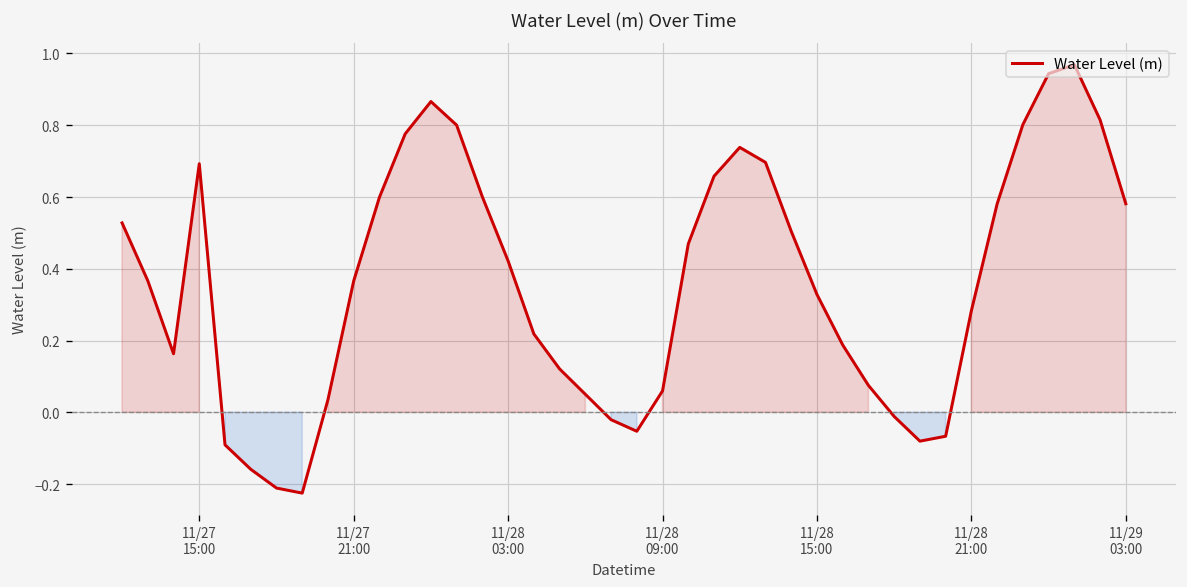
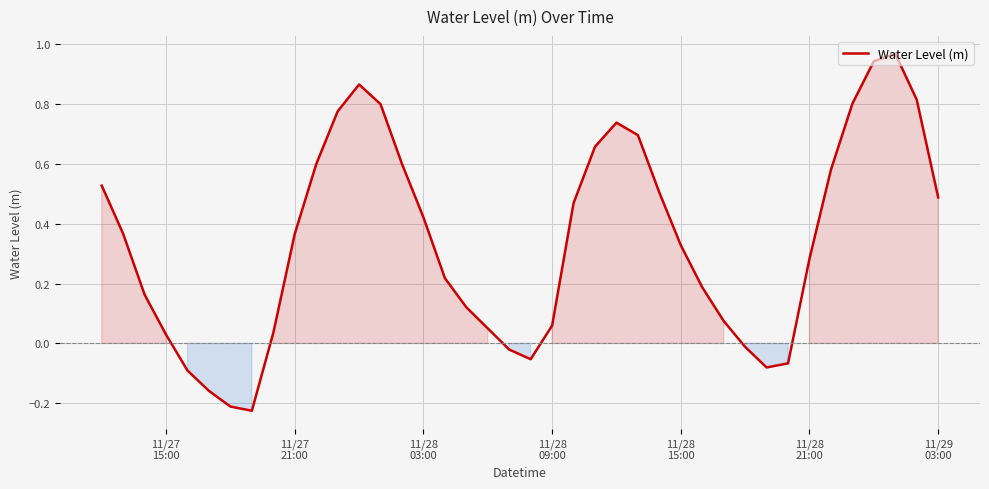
11/27 15:00: 0.69 -> 0.03
11/29 03:00: 0.58 -> 0.49
